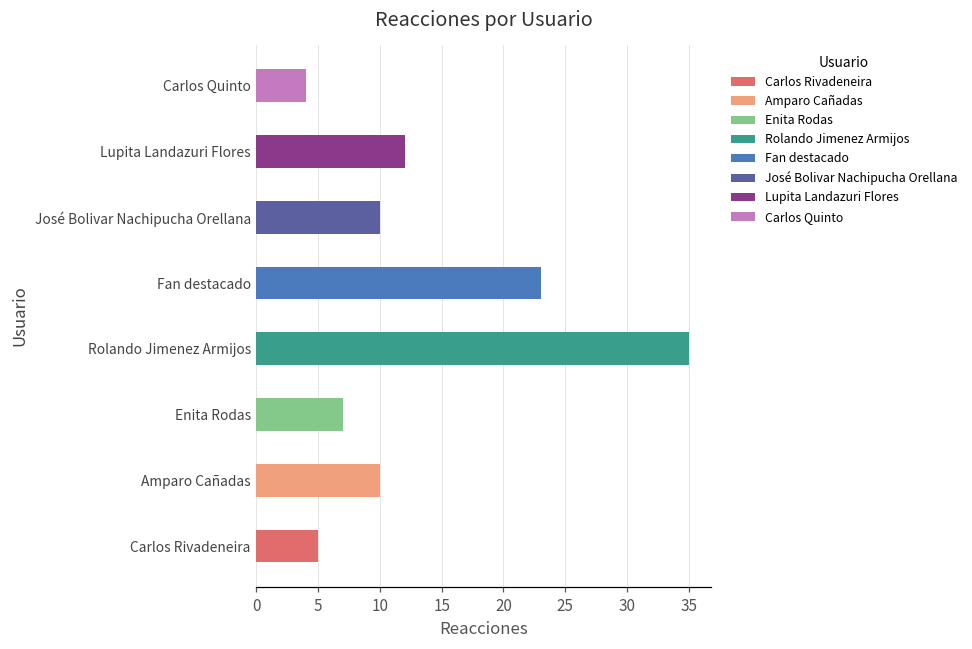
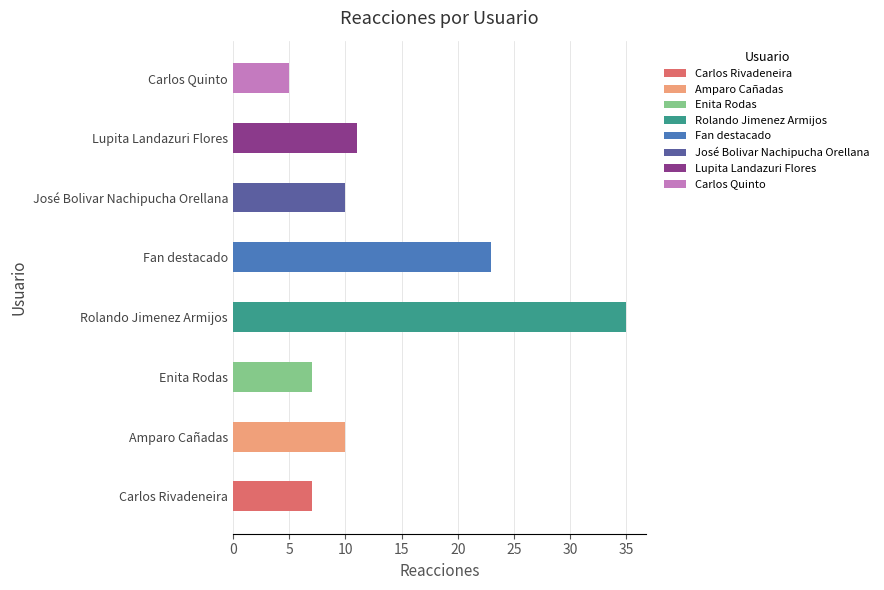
Carlos Quinto: 4 -> 5
Lupita Landazuri Flores: 12 -> 11
Carlos Rivadeneira: 5 -> 7
